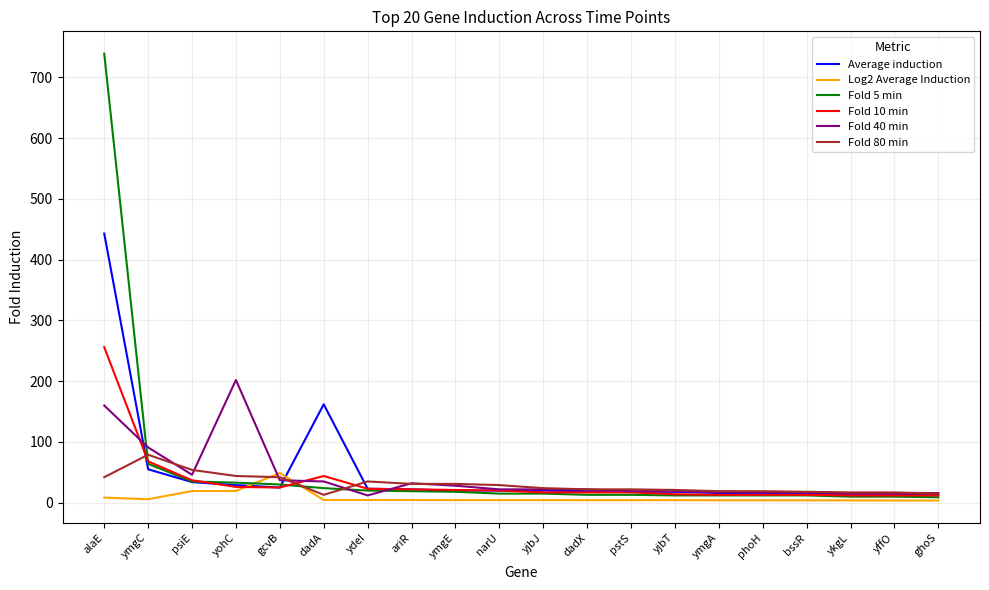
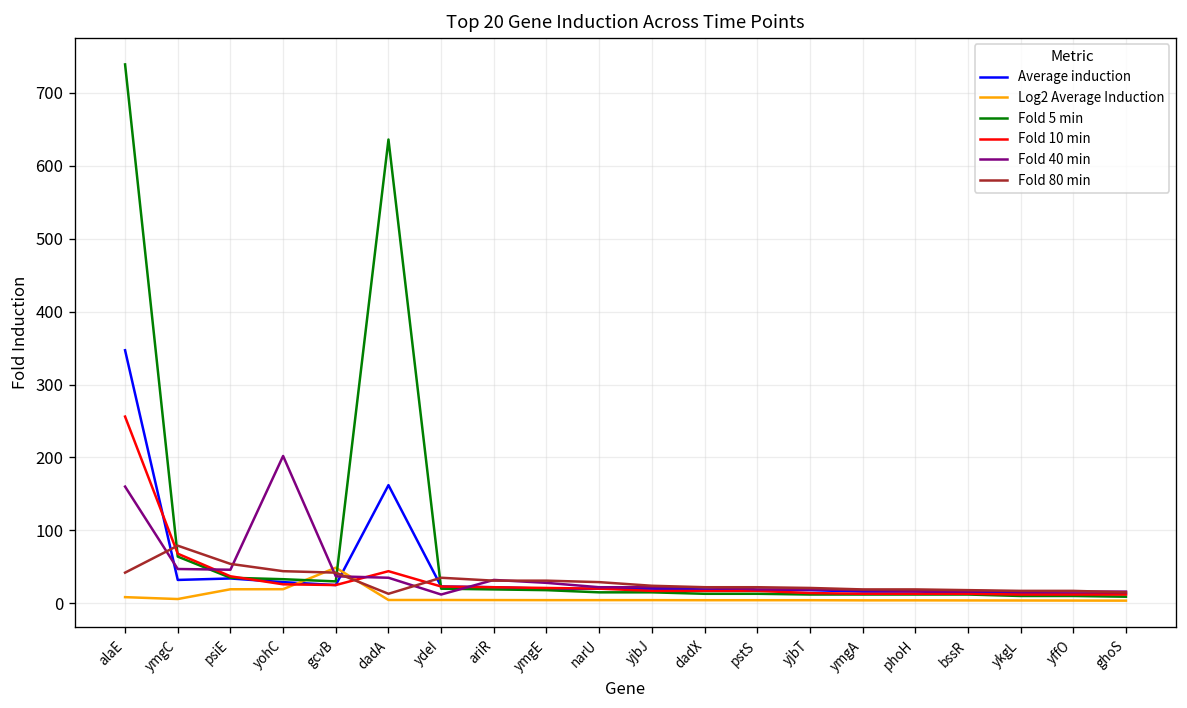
Average induction, alaE: 440 -> 350
Average induction, ymgC: 60 -> 30
Fold 40 min, ymgC: 90 -> 50
Fold 5 min, dadA: 20 -> 640
